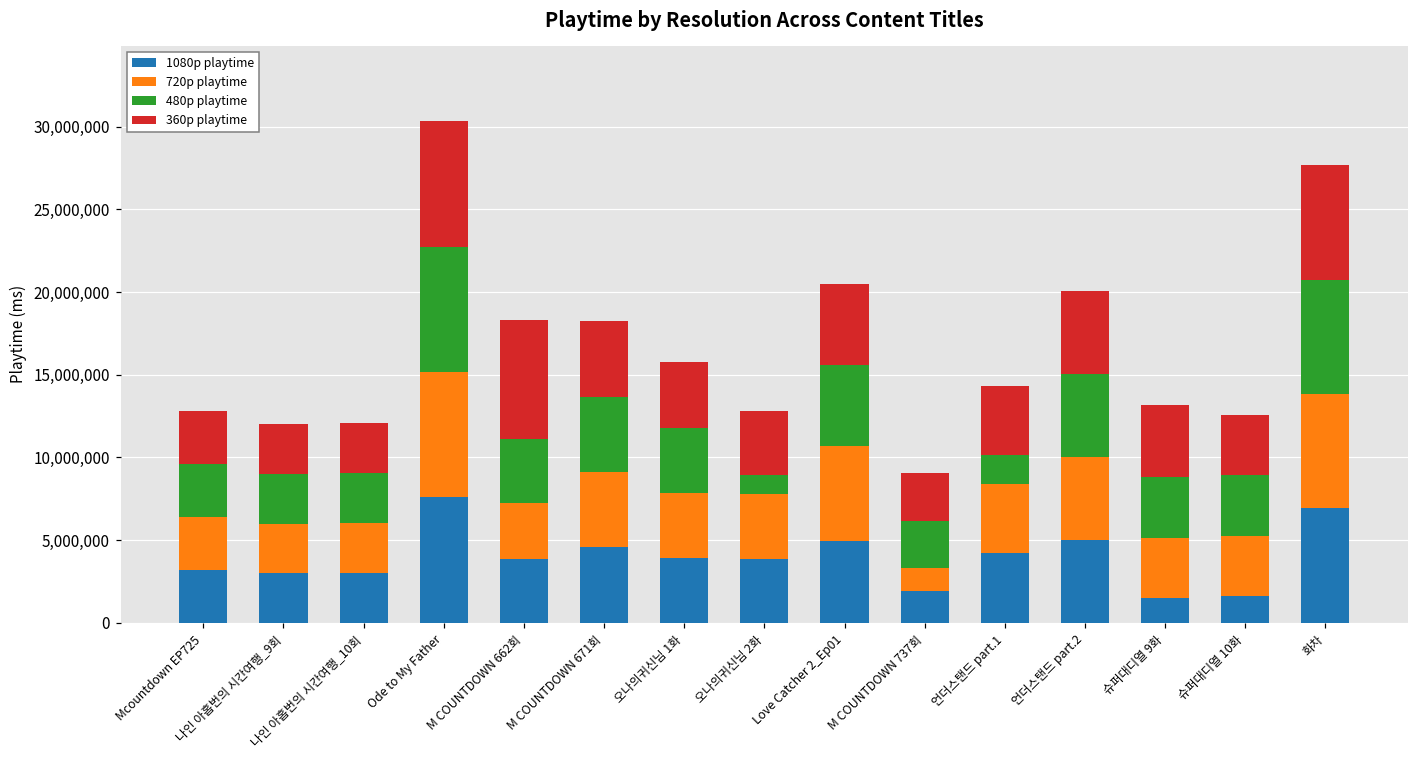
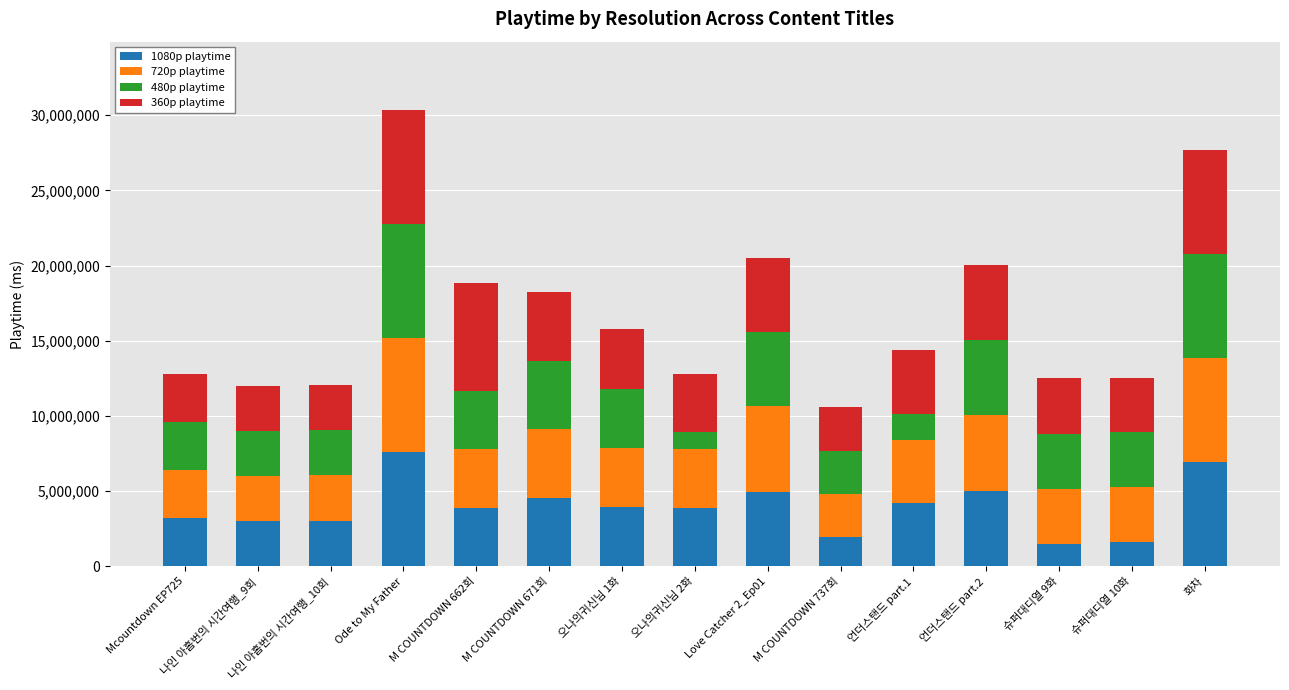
720p playtime, M COUNTDOWN 662회: 3,300,000 -> 3,900,000
720p playtime, M COUNTDOWN 737회: 1,400,000 -> 2,900,000
360p playtime, 슈퍼대디열 9화: 4,300,000 -> 3,700,000
